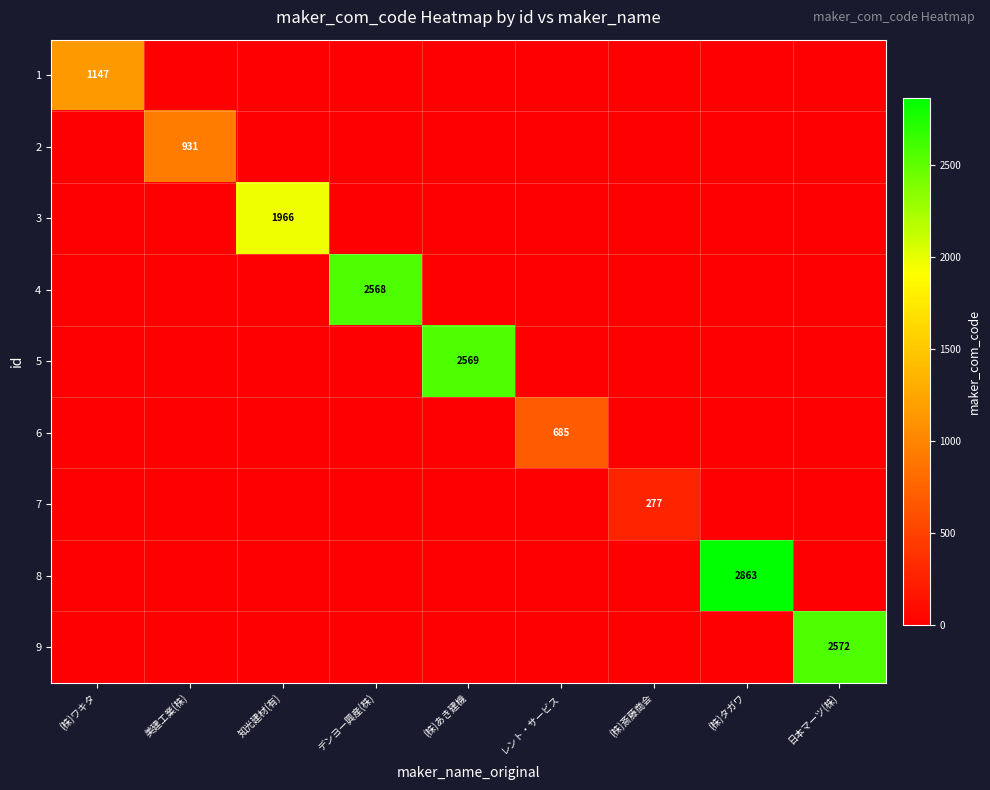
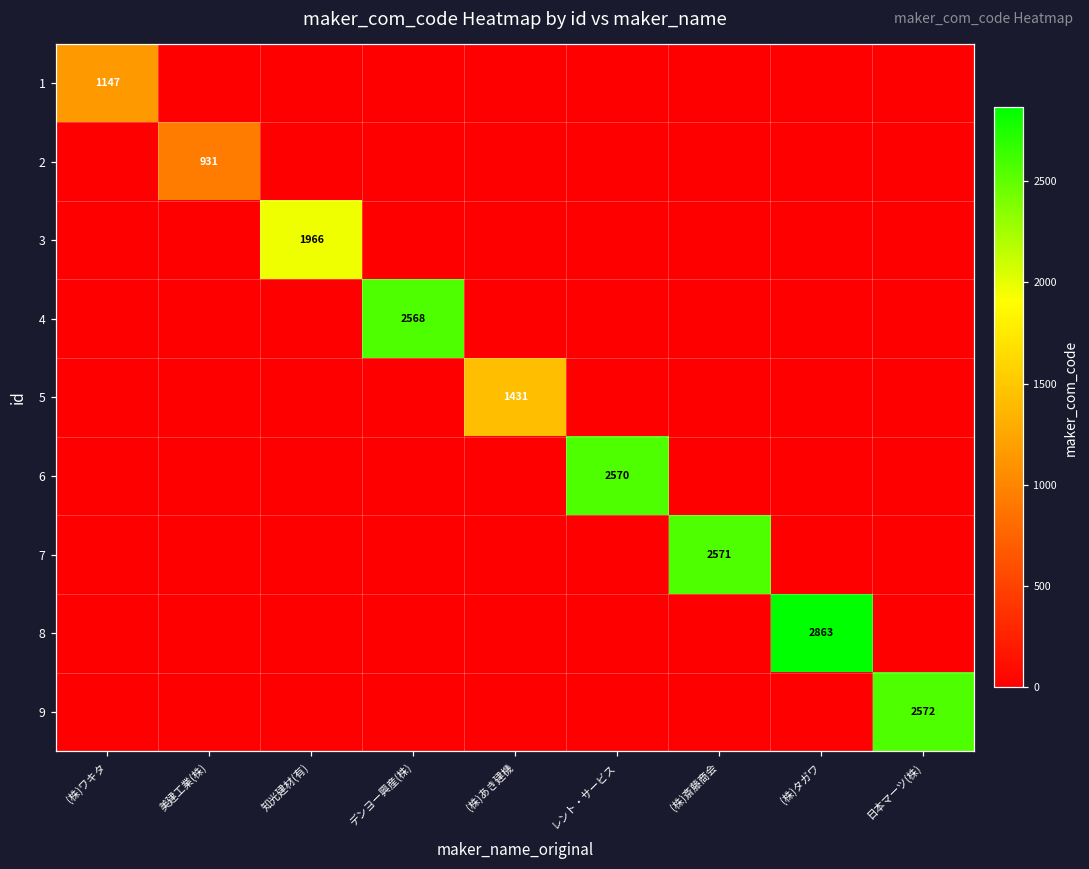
5, (株)あき建機: 2569 -> 1431
6, レント・サービス: 685 -> 2570
7, (株)斎藤商会: 277 -> 2571
